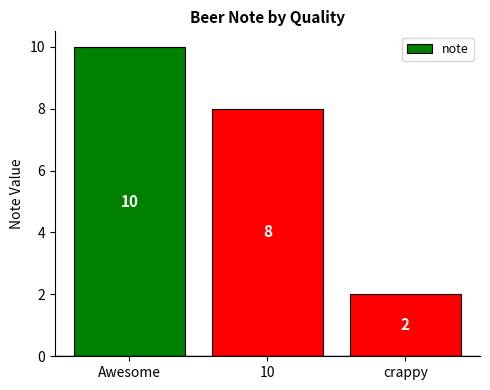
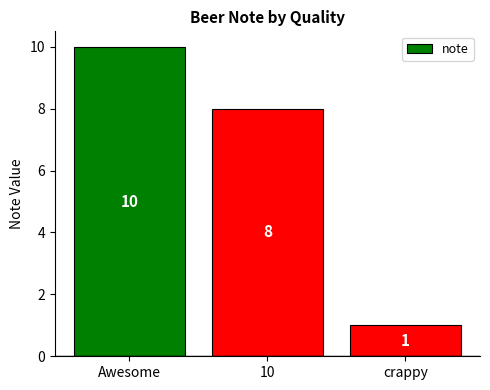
crappy: 2 -> 1
